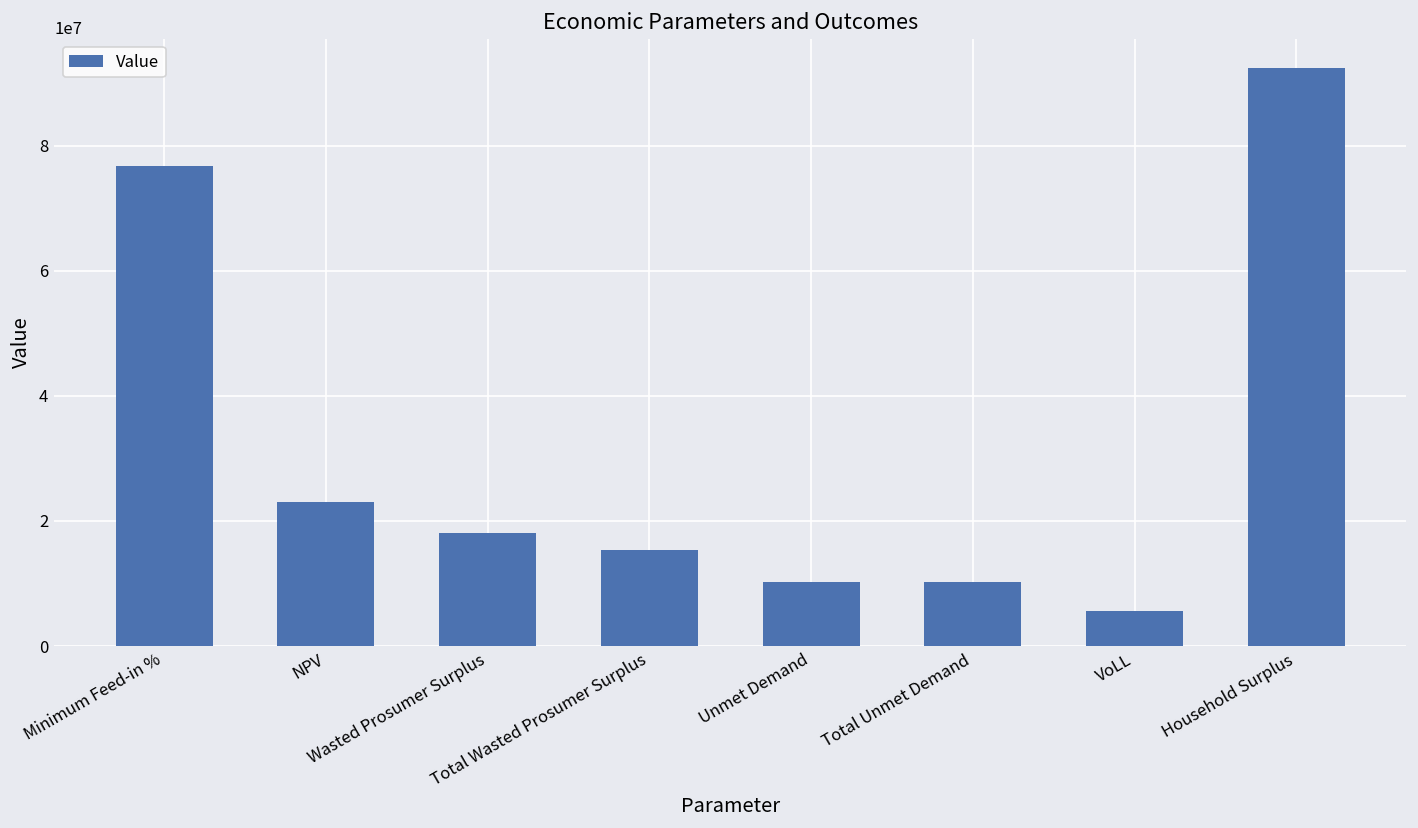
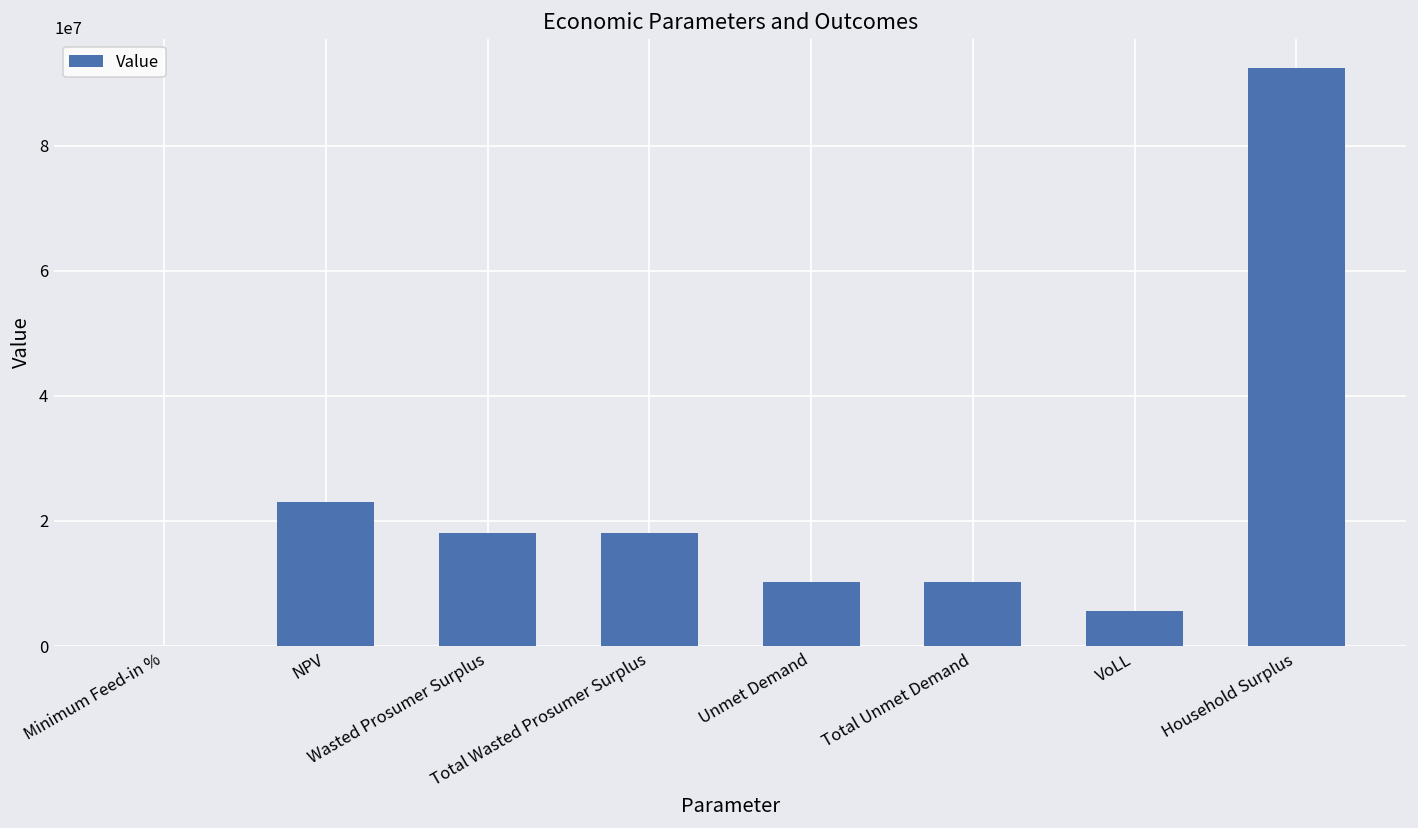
Minimum Feed-in %: 77000000 -> 0
Total Wasted Prosumer Surplus: 15000000 -> 18000000
